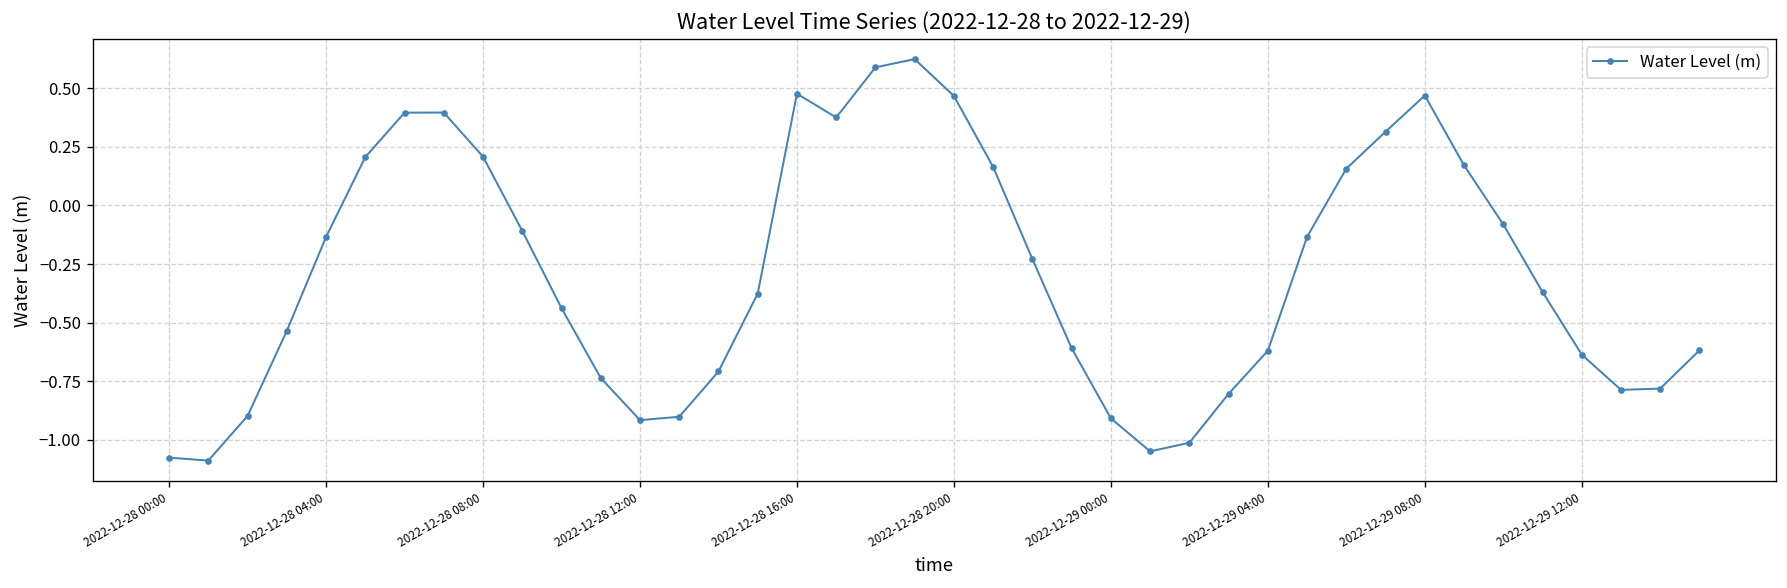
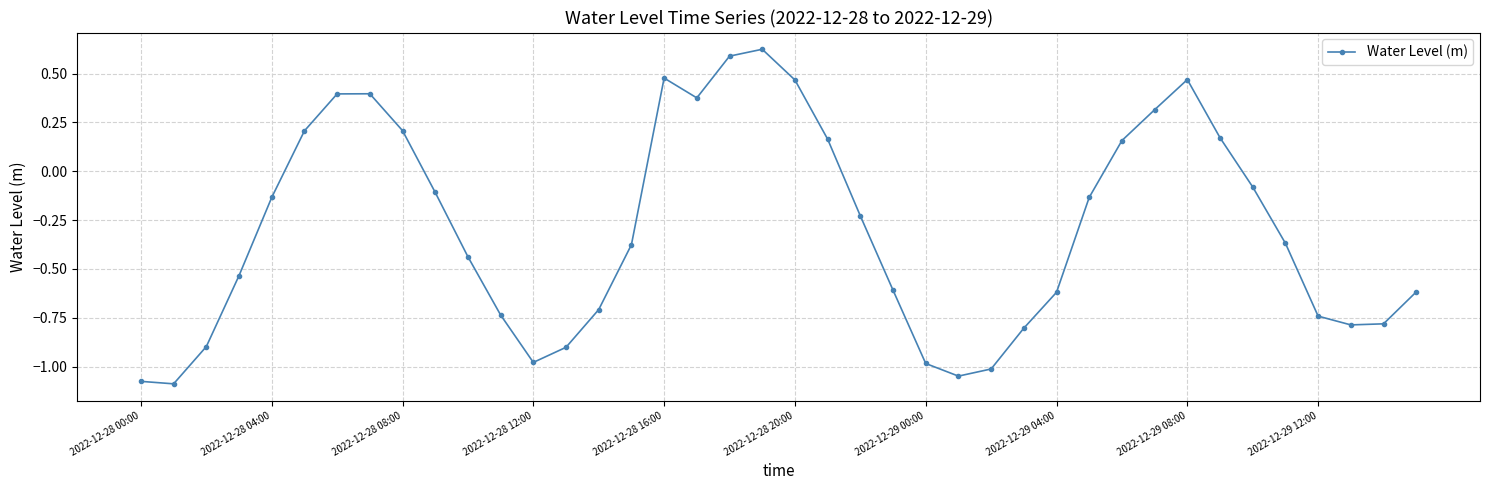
2022-12-28 12:00: -0.92 -> -0.98
2022-12-29 00:00: -0.91 -> -0.98
2022-12-29 12:00: -0.64 -> -0.74
